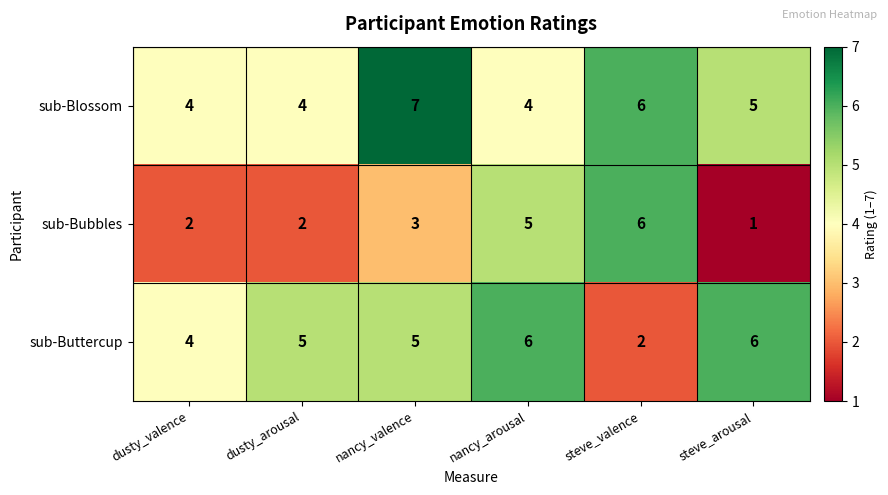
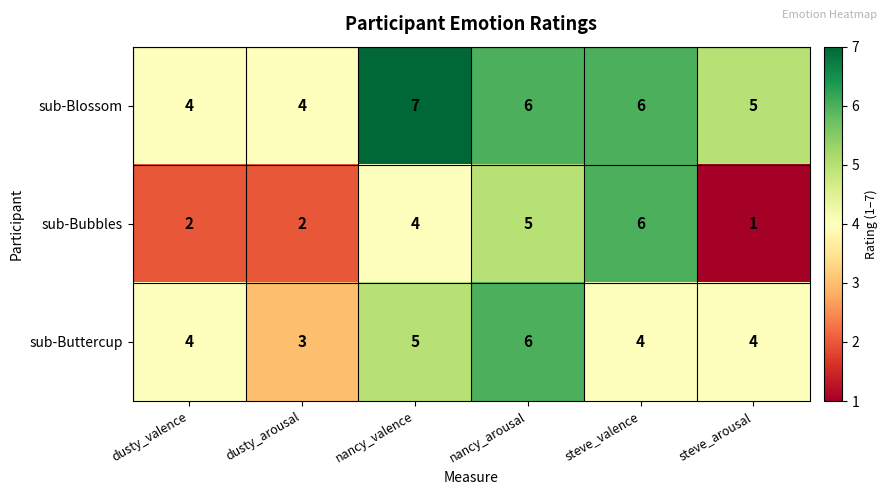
sub-Blossom, nancy_arousal: 4 -> 6
sub-Bubbles, nancy_valence: 3 -> 4
sub-Buttercup, dusty_arousal: 5 -> 3
sub-Buttercup, steve_valence: 2 -> 4
sub-Buttercup, steve_arousal: 6 -> 4
